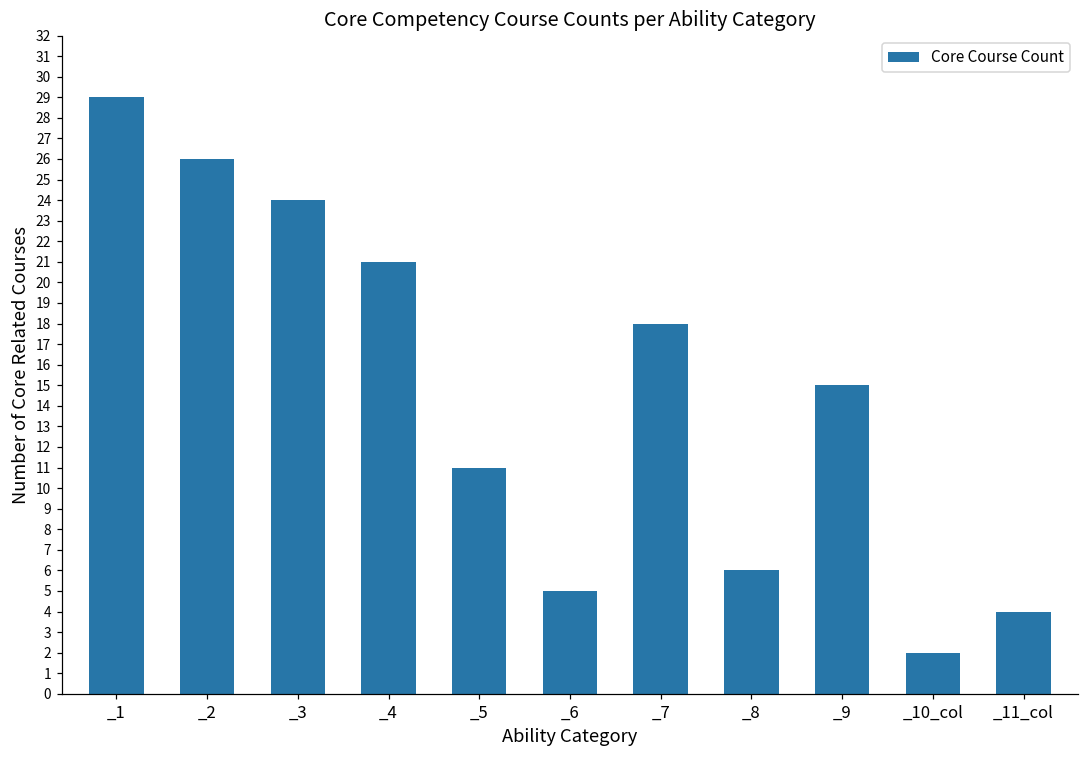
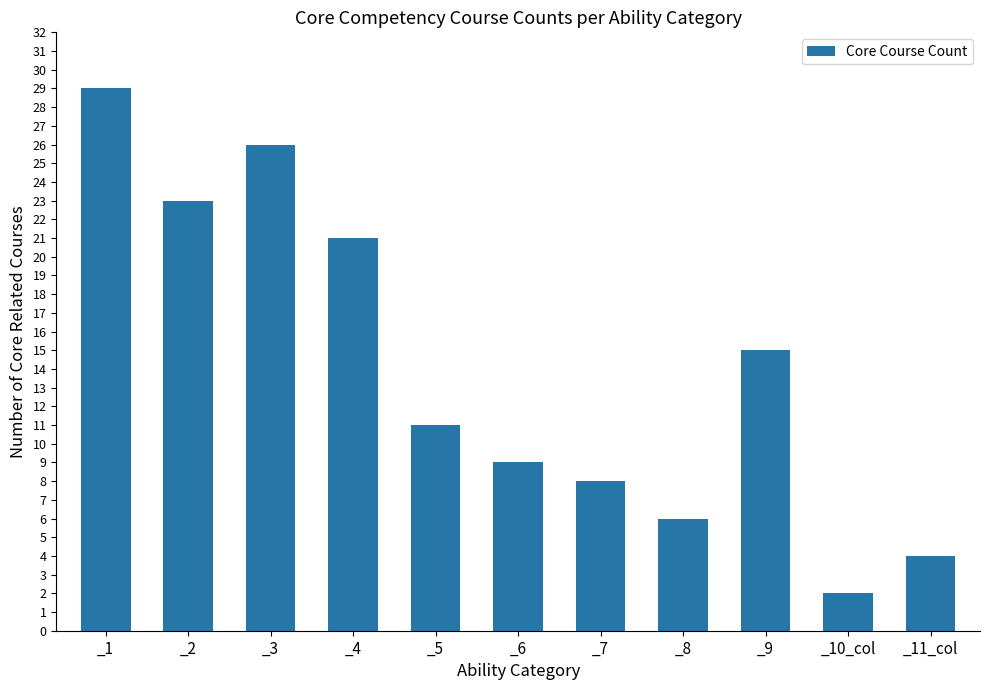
_2: 26 -> 23
_3: 24 -> 26
_6: 5 -> 9
_7: 18 -> 8
